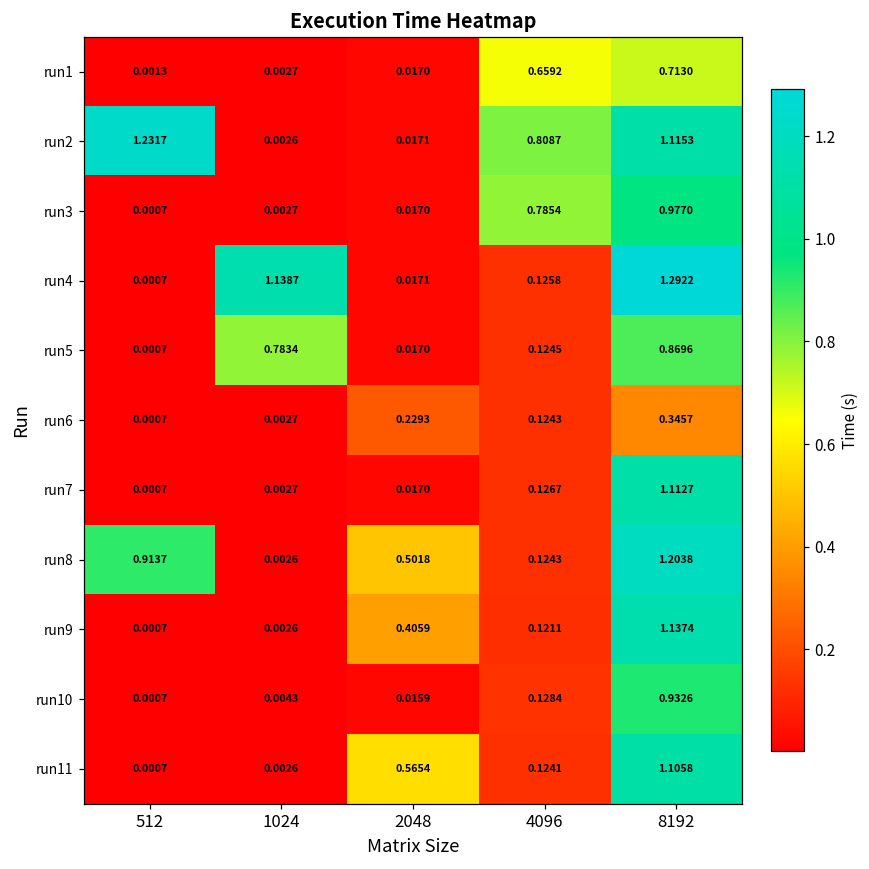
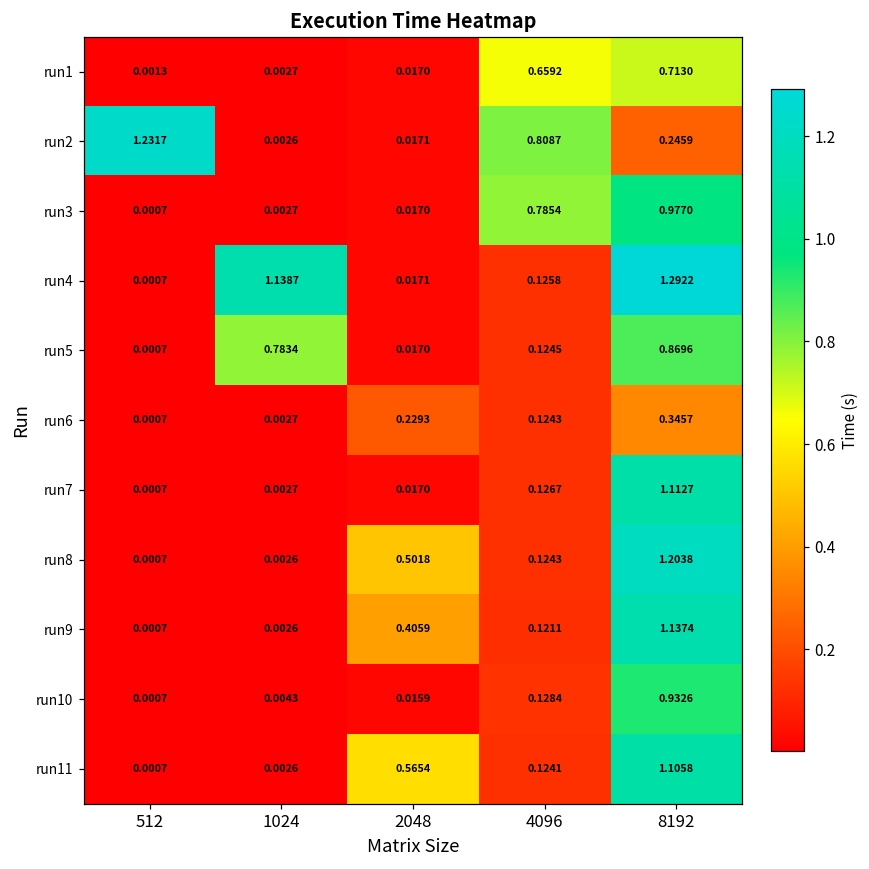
run2, 8192: 1.1153 -> 0.2459
run8, 512: 0.9137 -> 0.0007
